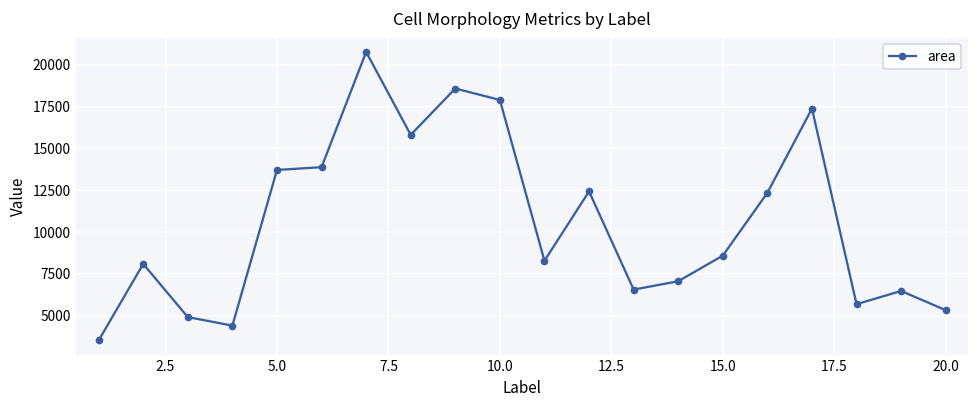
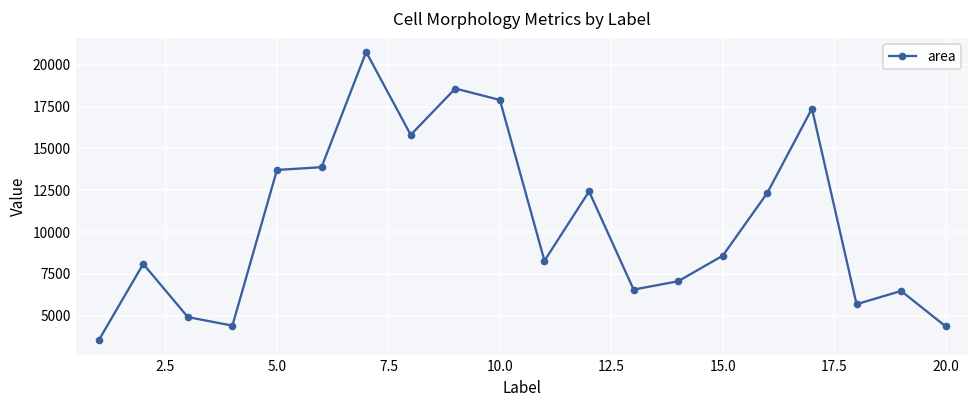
20.0: 5300 -> 4400
